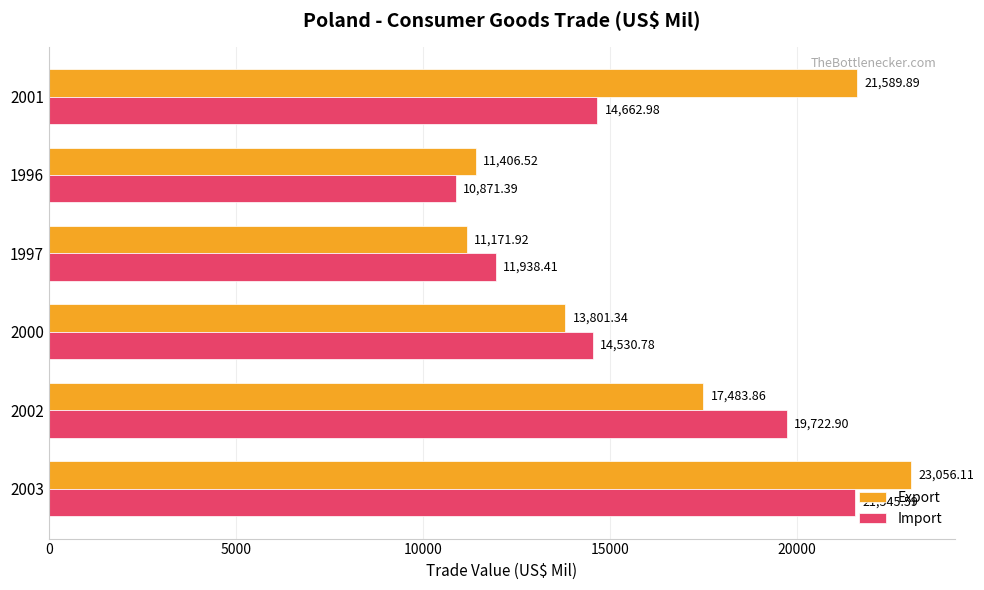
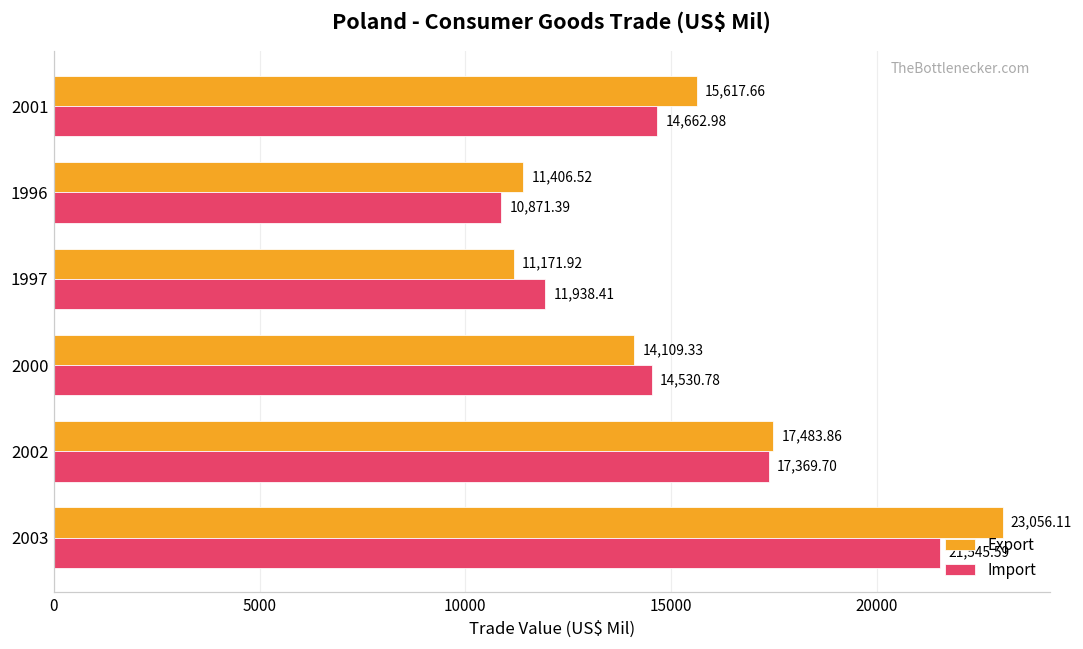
Export, 2001: 21,589.89 -> 15,617.66
Export, 2000: 13,801.34 -> 14,109.33
Import, 2002: 19,722.90 -> 17,369.70
